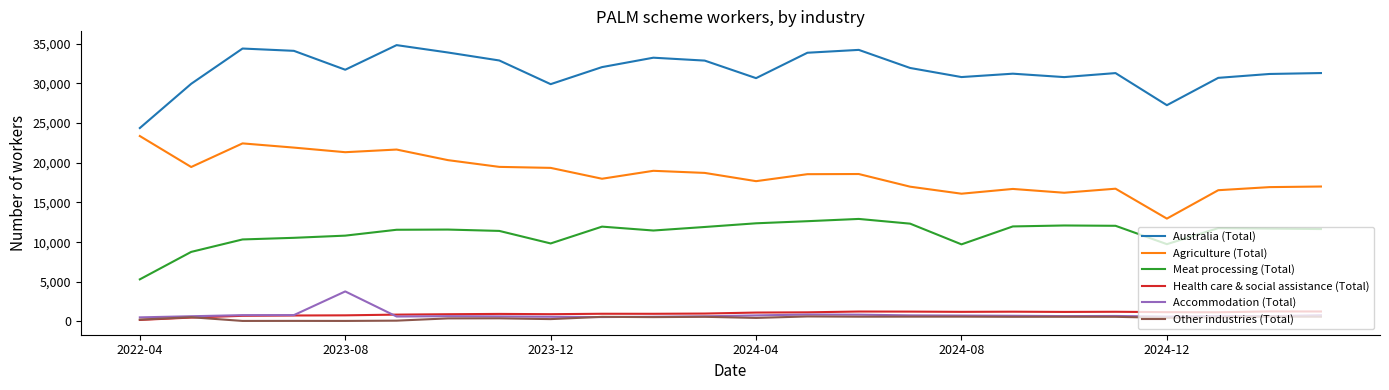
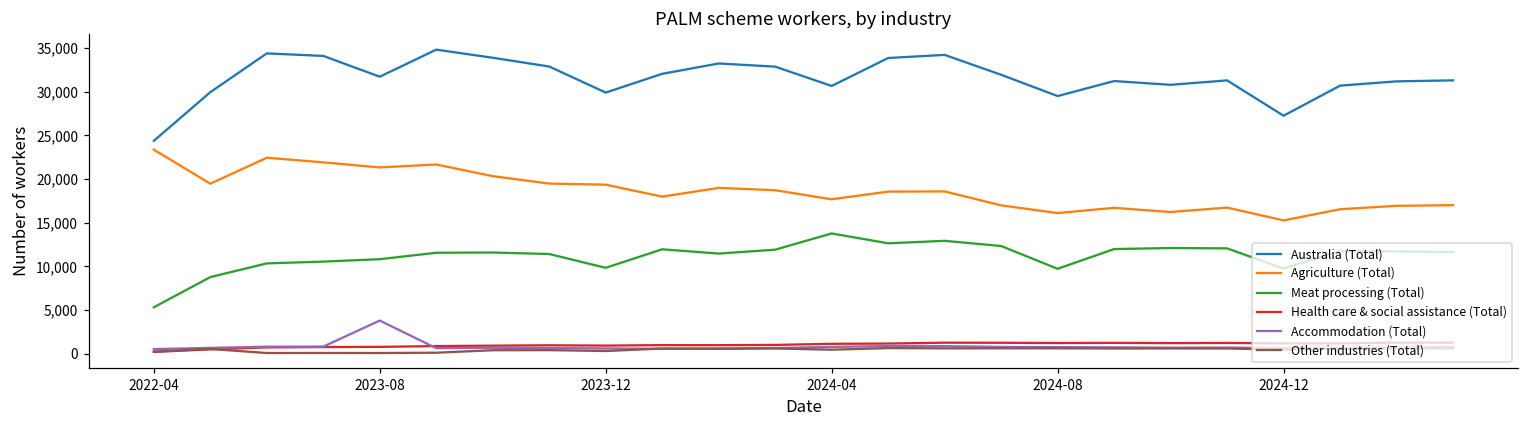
Meat processing (Total), 2024-04: 12,000 -> 14,000
Australia (Total), 2024-08: 31,000 -> 30,000
Agriculture (Total), 2024-12: 13,000 -> 15,000
